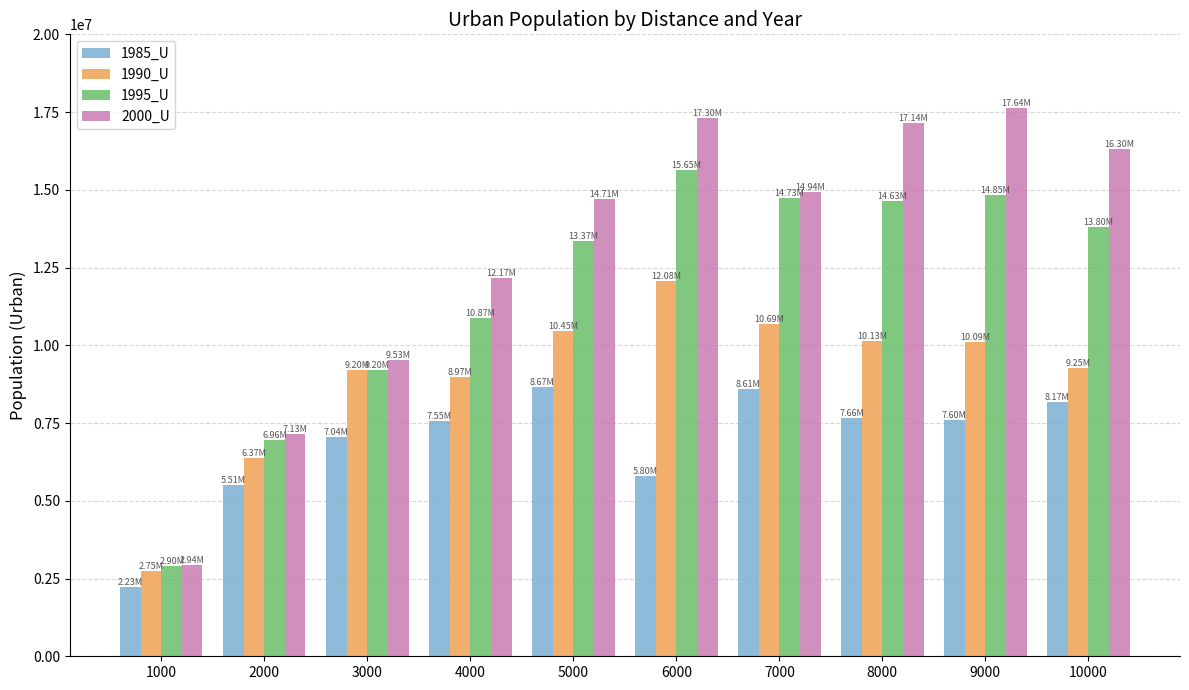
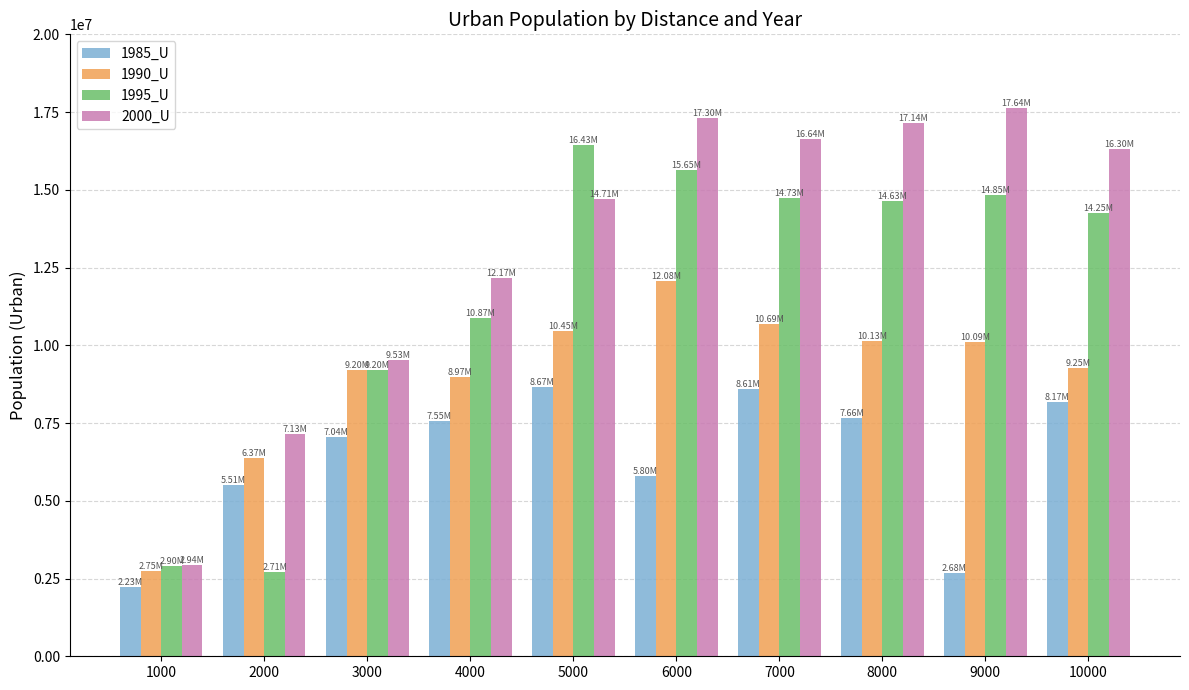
1995_U, 2000: 6.96M -> 2.71M
1995_U, 5000: 13.37M -> 16.43M
2000_U, 7000: 14.94M -> 16.64M
1985_U, 9000: 7.60M -> 2.68M
1995_U, 10000: 13.80M -> 14.25M
